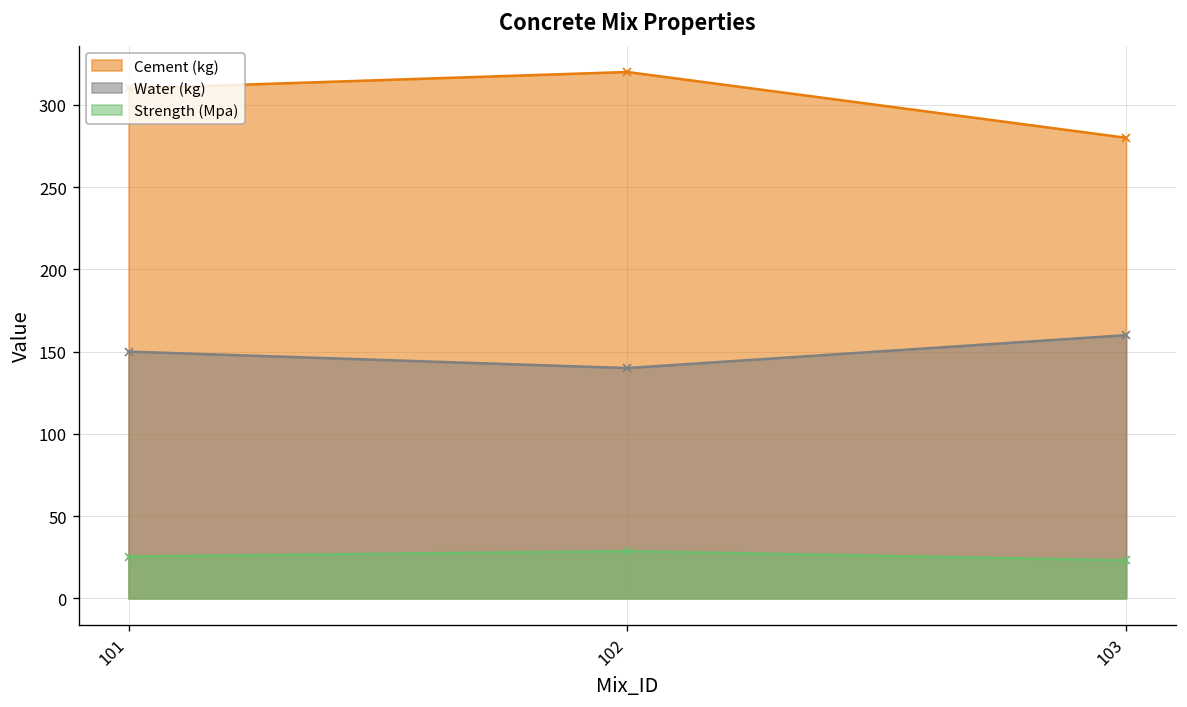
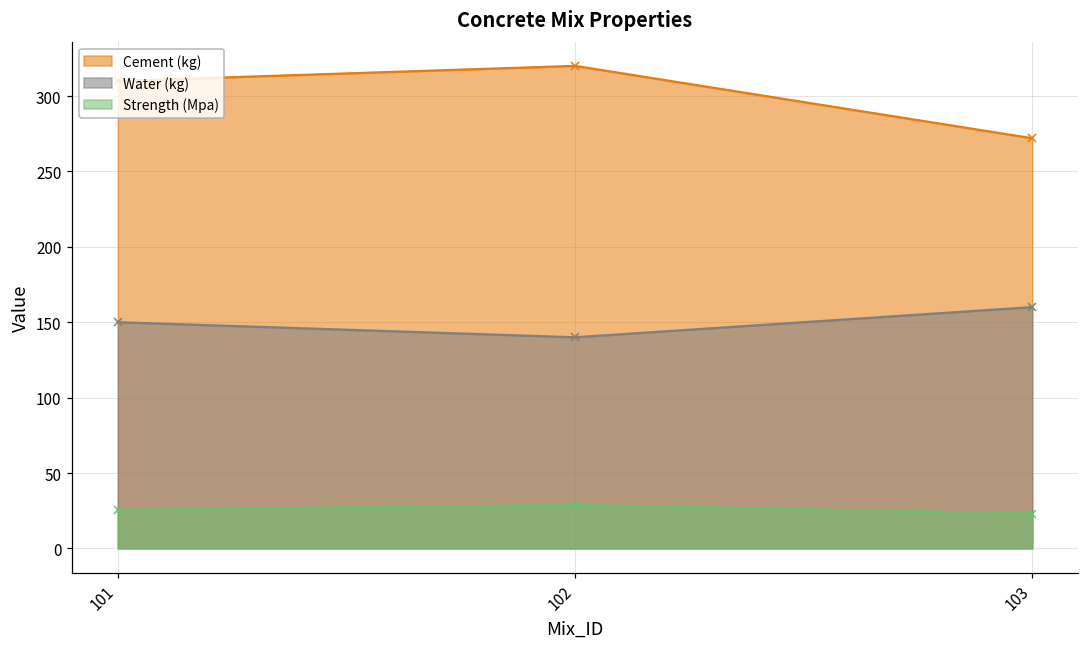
Cement (kg), 103: 280 -> 272
